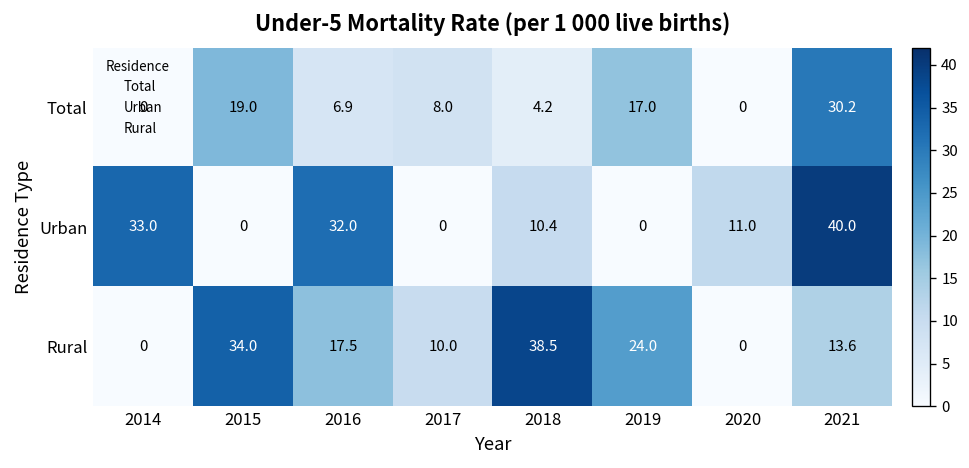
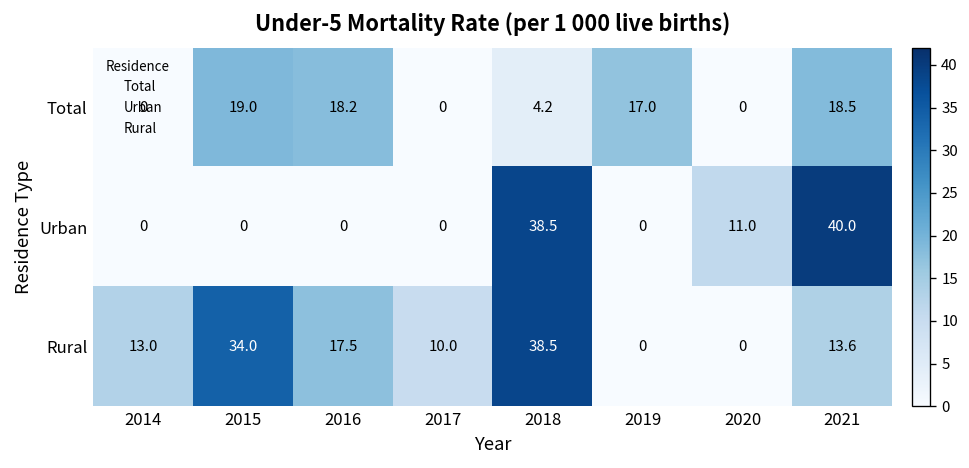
Total, 2016: 6.9 -> 18.2
Total, 2017: 8.0 -> 0
Total, 2021: 30.2 -> 18.5
Urban, 2014: 33.0 -> 0
Urban, 2016: 32.0 -> 0
Urban, 2018: 10.4 -> 38.5
Rural, 2014: 0 -> 13.0
Rural, 2019: 24.0 -> 0
